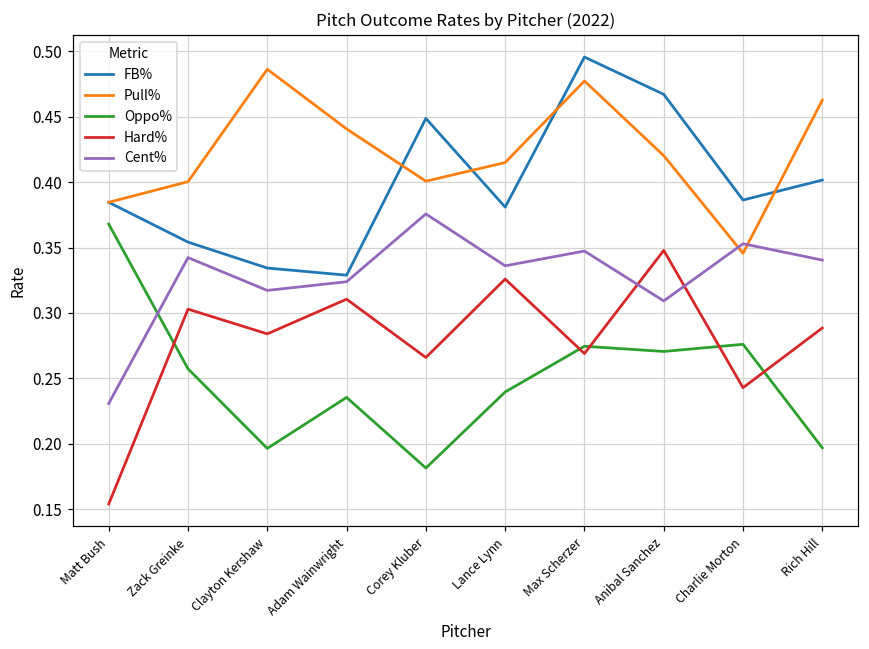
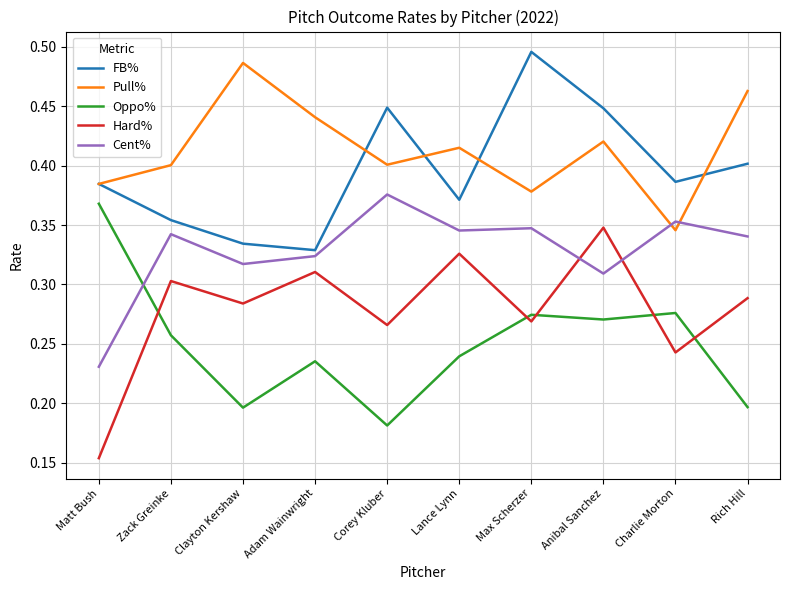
FB%, Lance Lynn: 0.381 -> 0.371
Cent%, Lance Lynn: 0.336 -> 0.345
Pull%, Max Scherzer: 0.477 -> 0.378
FB%, Anibal Sanchez: 0.467 -> 0.448
